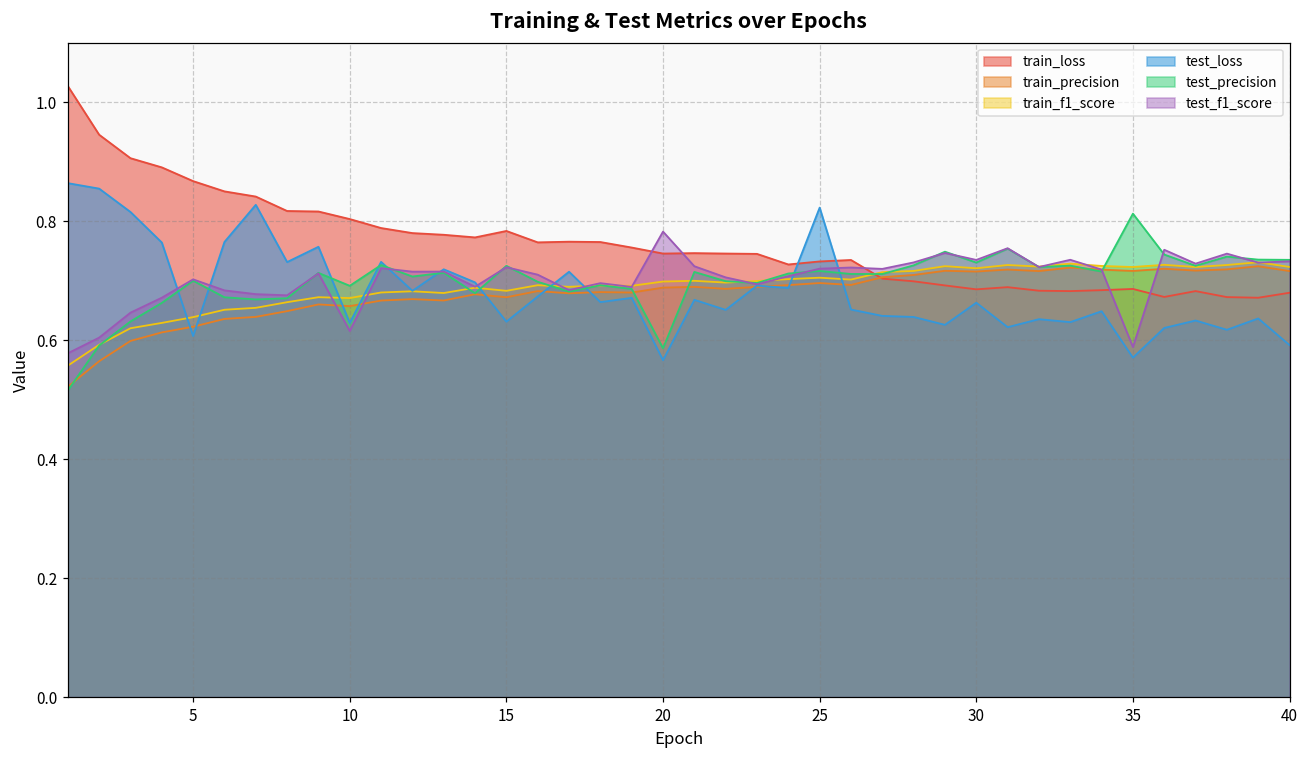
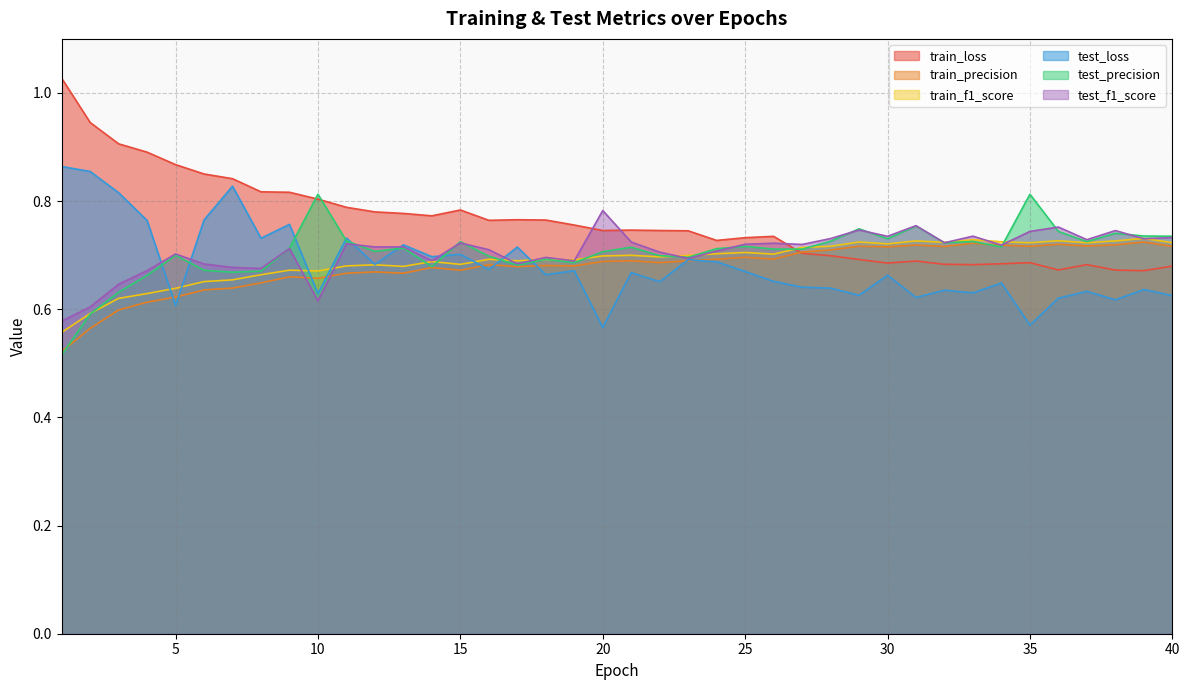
test_precision, 10: 0.69 -> 0.81
test_loss, 15: 0.63 -> 0.70
test_precision, 20: 0.59 -> 0.71
test_loss, 25: 0.82 -> 0.67
test_f1_score, 35: 0.59 -> 0.74
test_loss, 40: 0.59 -> 0.63
